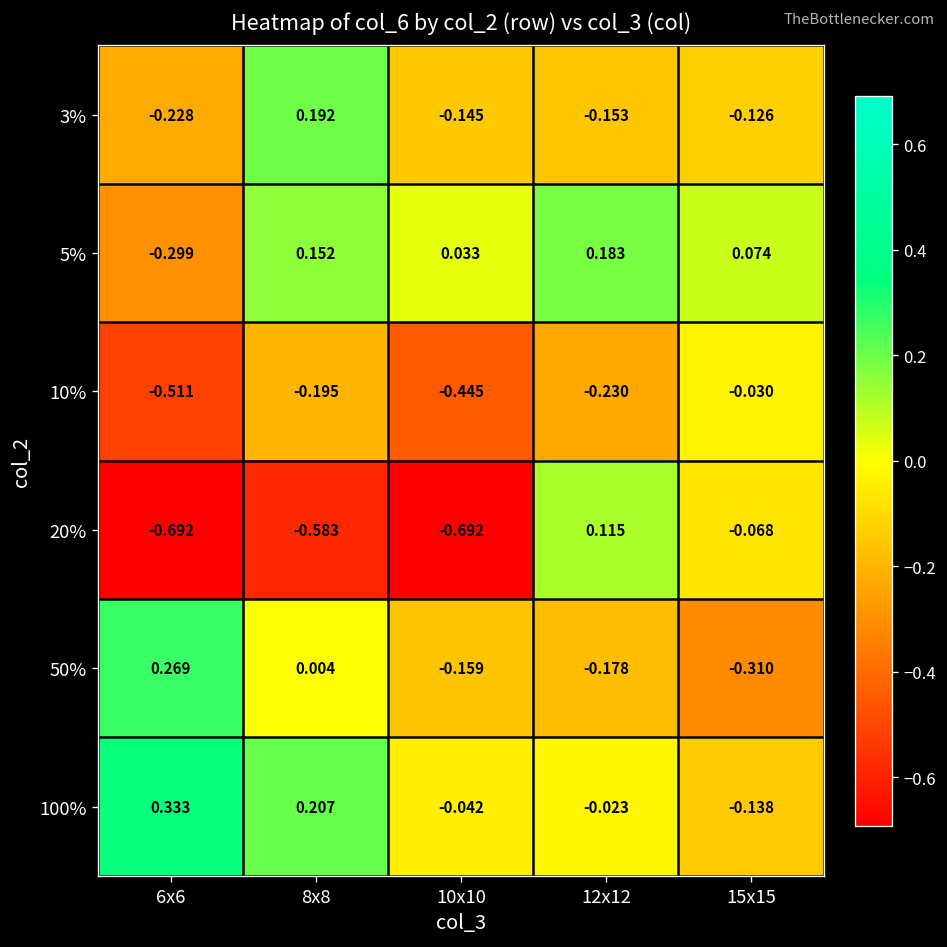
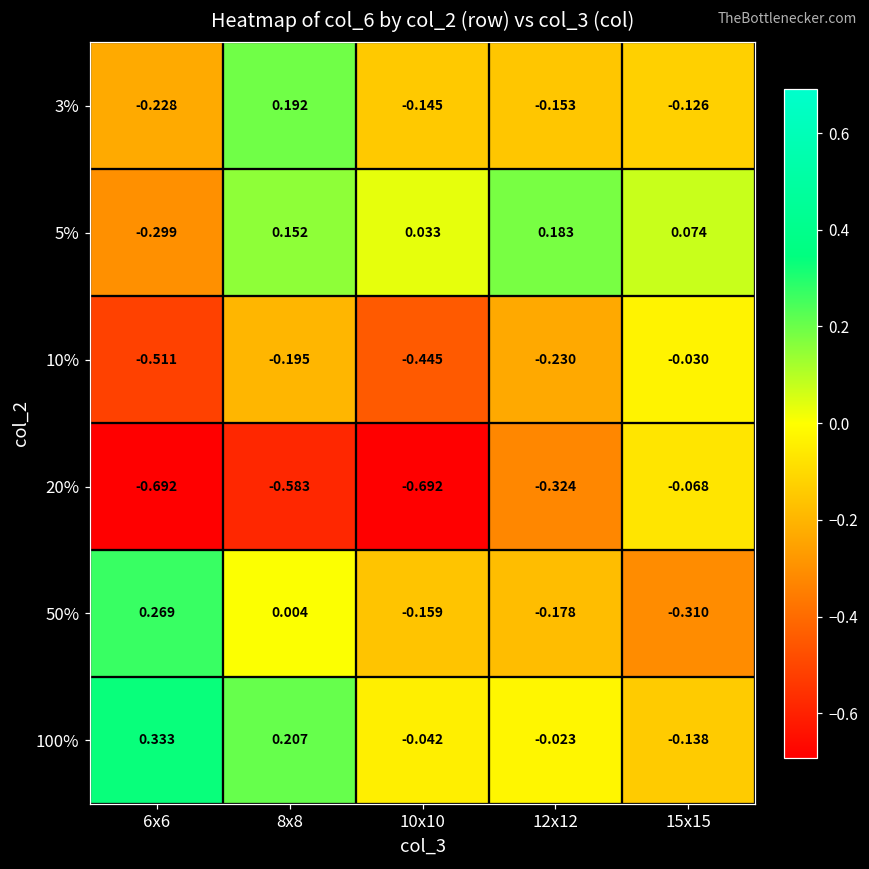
20%, 12x12: 0.115 -> -0.324
